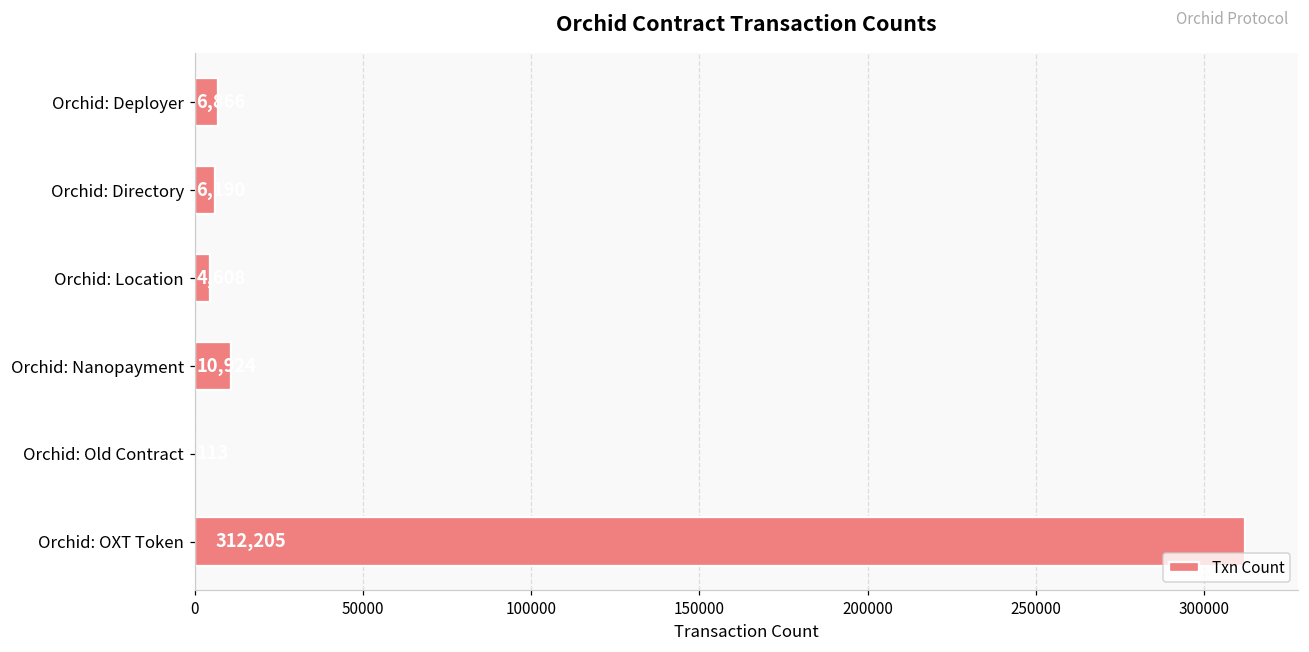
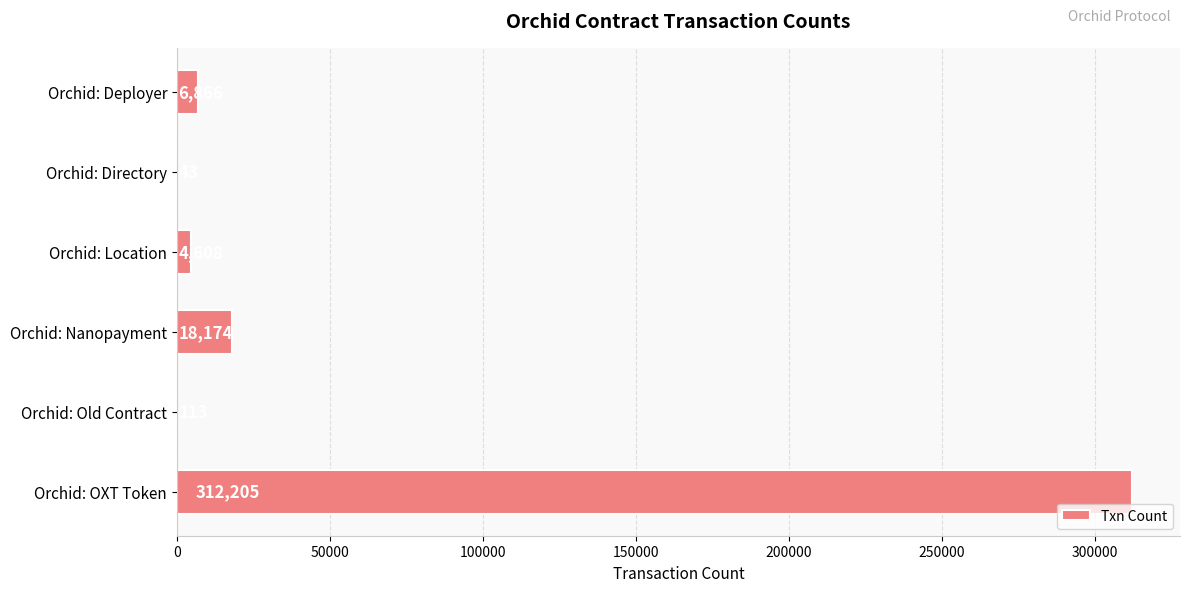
Orchid: Directory: 6000 -> 0
Orchid: Nanopayment: 11000 -> 18000
